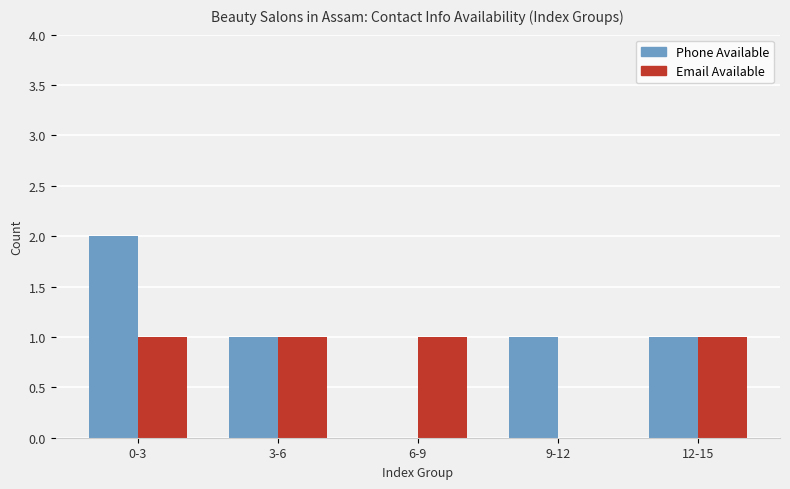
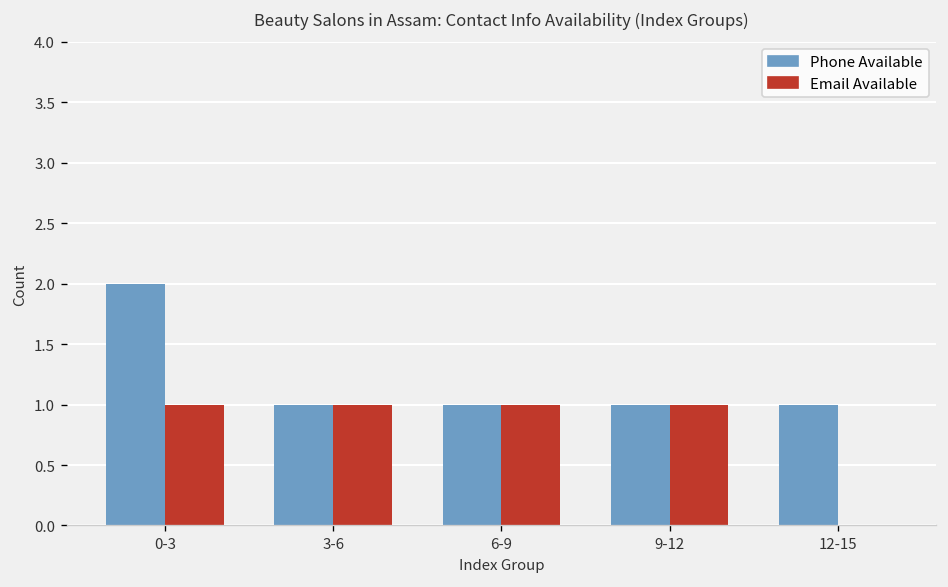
Phone Available, 6-9: 0 -> 1
Email Available, 9-12: 0 -> 1
Email Available, 12-15: 1 -> 0
